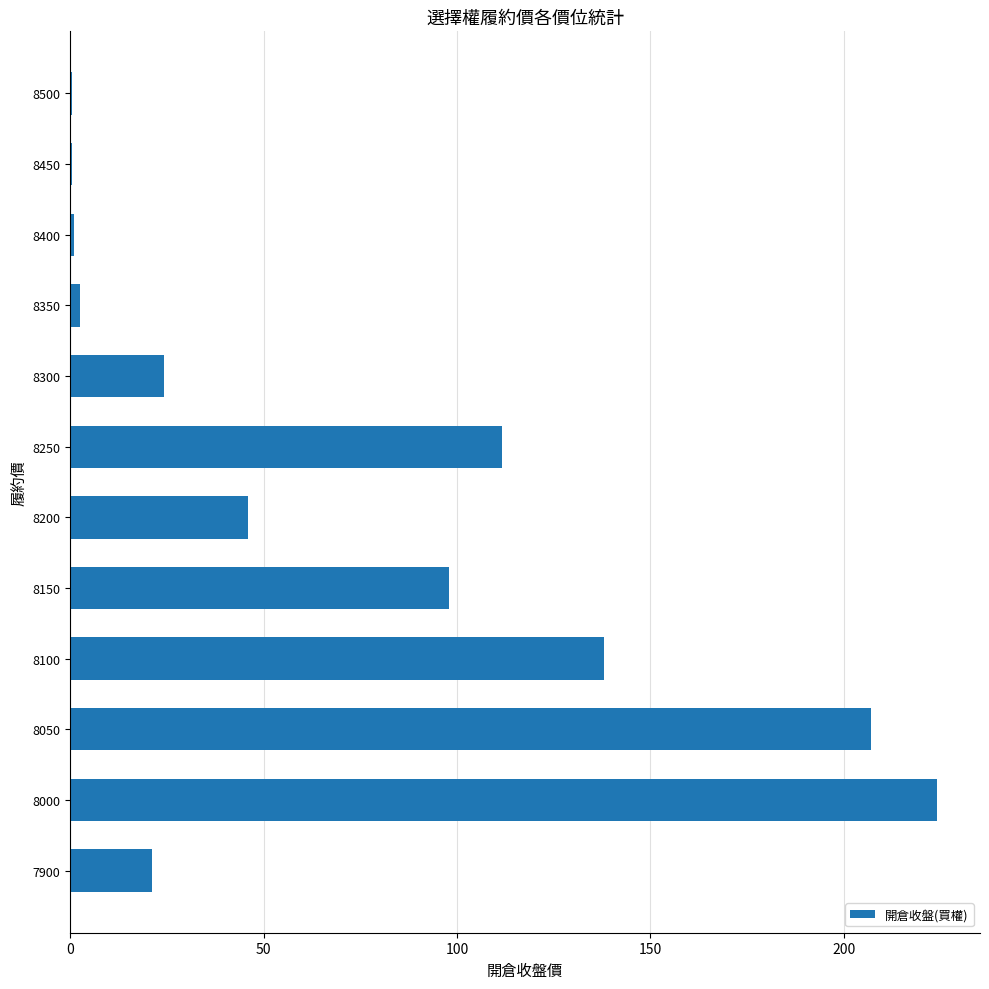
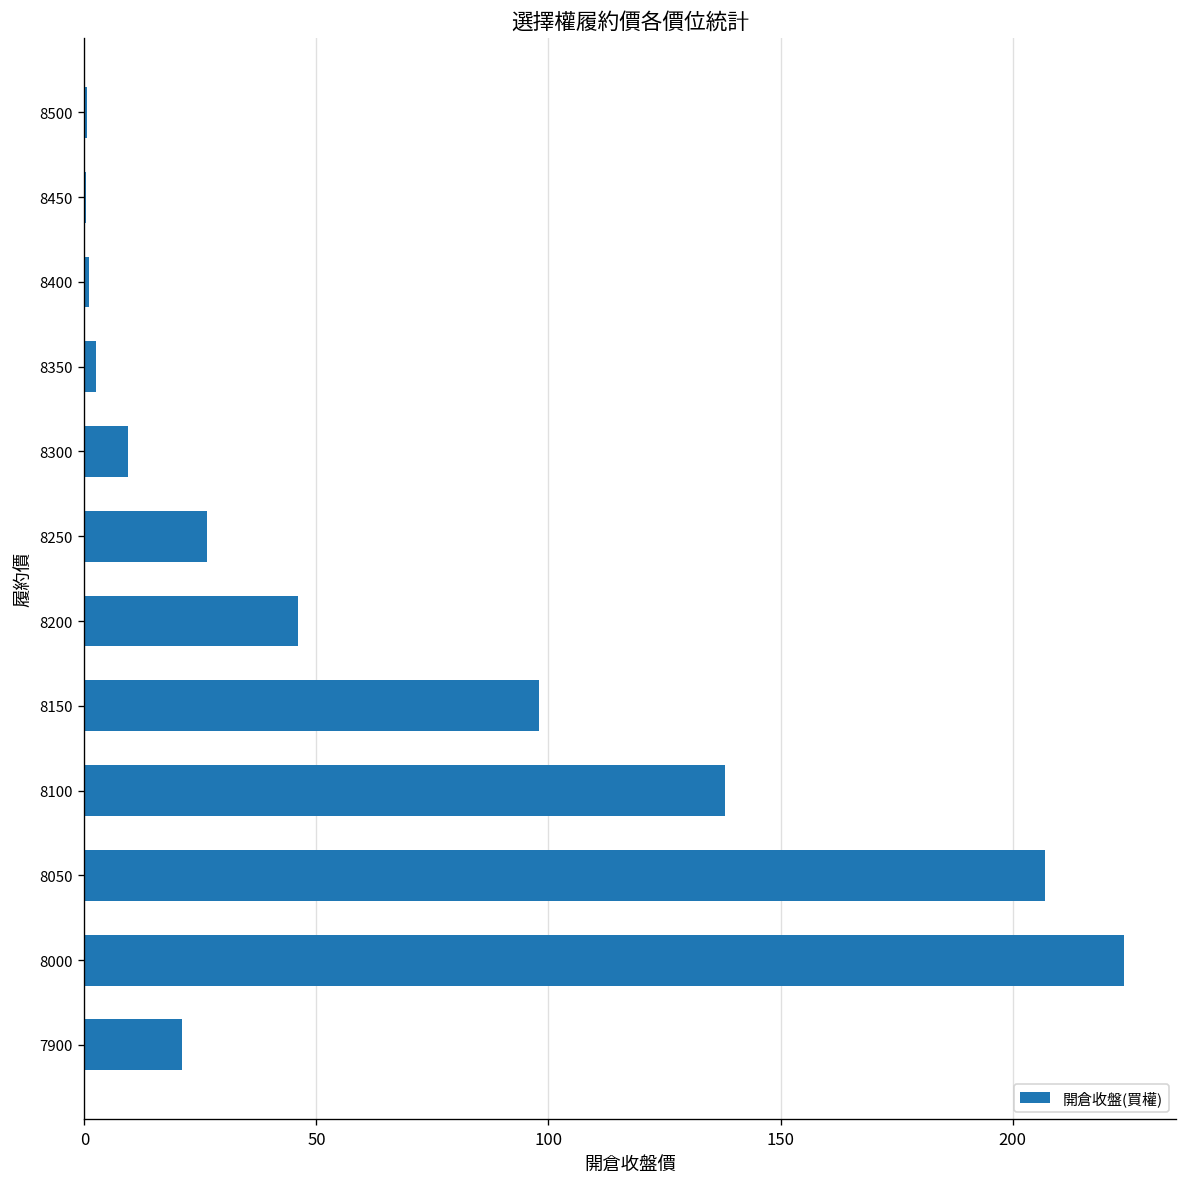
8300: 24 -> 9
8250: 112 -> 27
